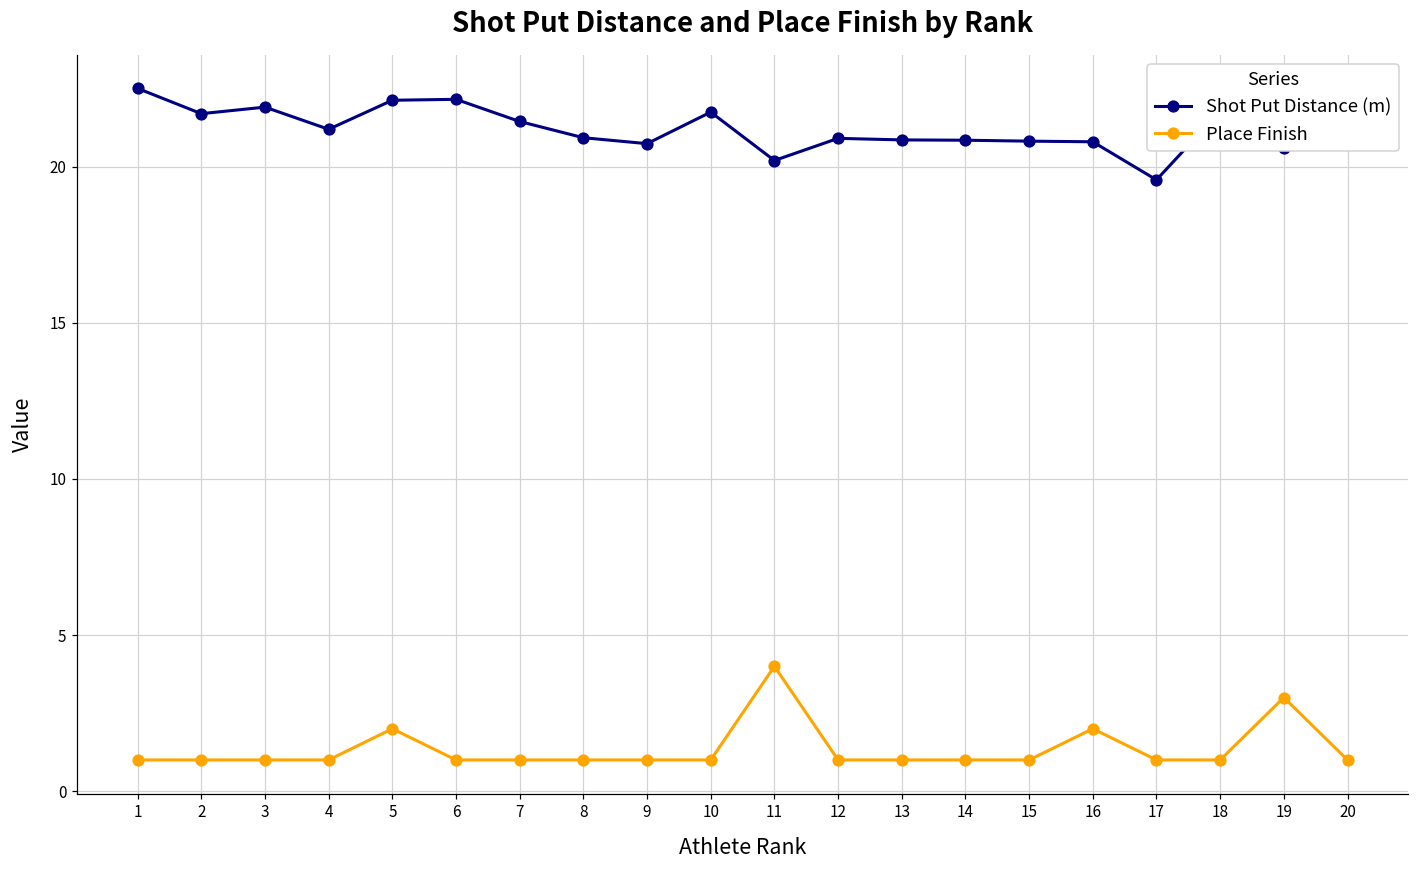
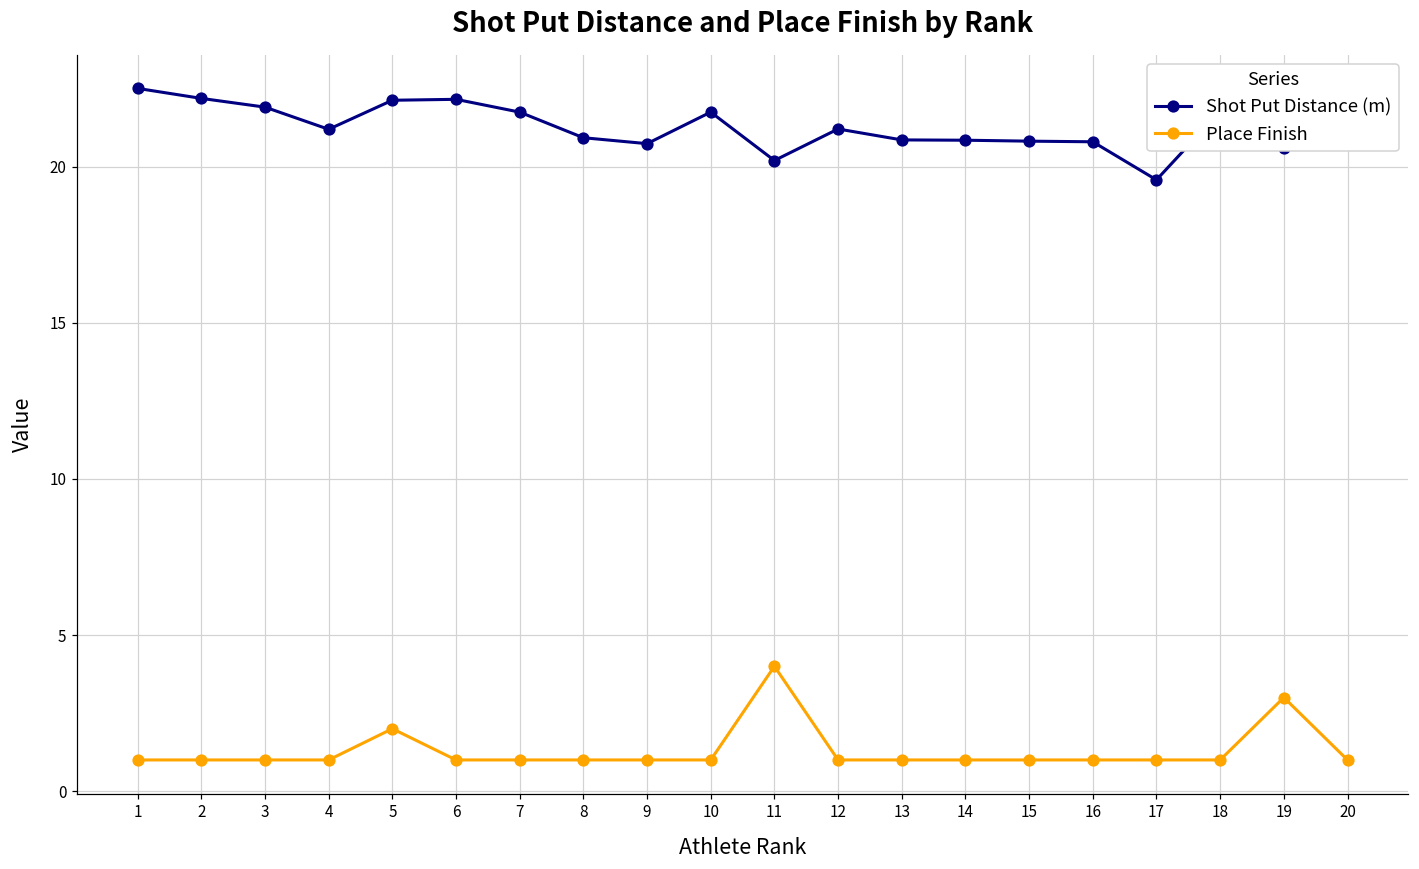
Shot Put Distance (m), 2: 21.7 -> 22.2
Shot Put Distance (m), 7: 21.5 -> 21.8
Shot Put Distance (m), 12: 20.9 -> 21.2
Place Finish, 16: 2 -> 1
